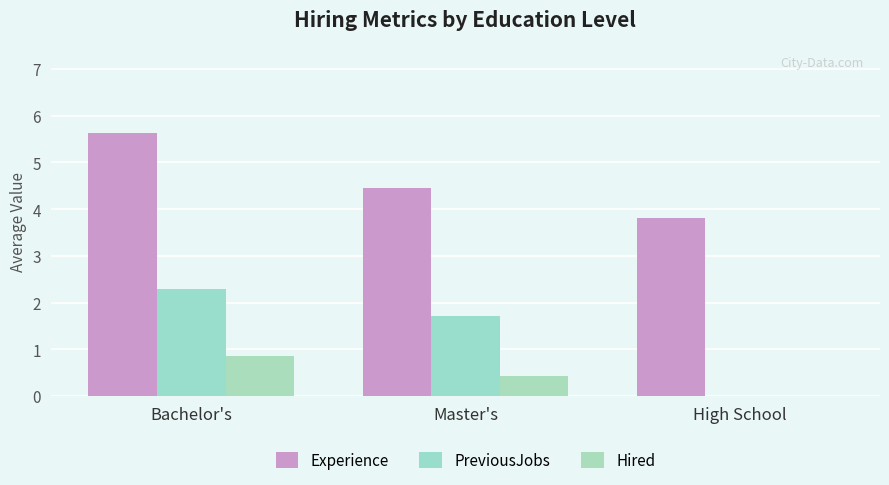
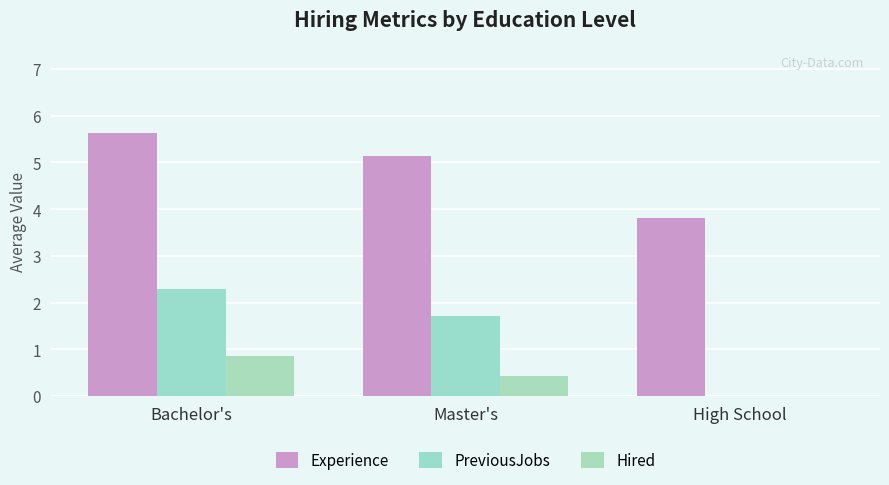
Experience, Master's: 4.5 -> 5.1
